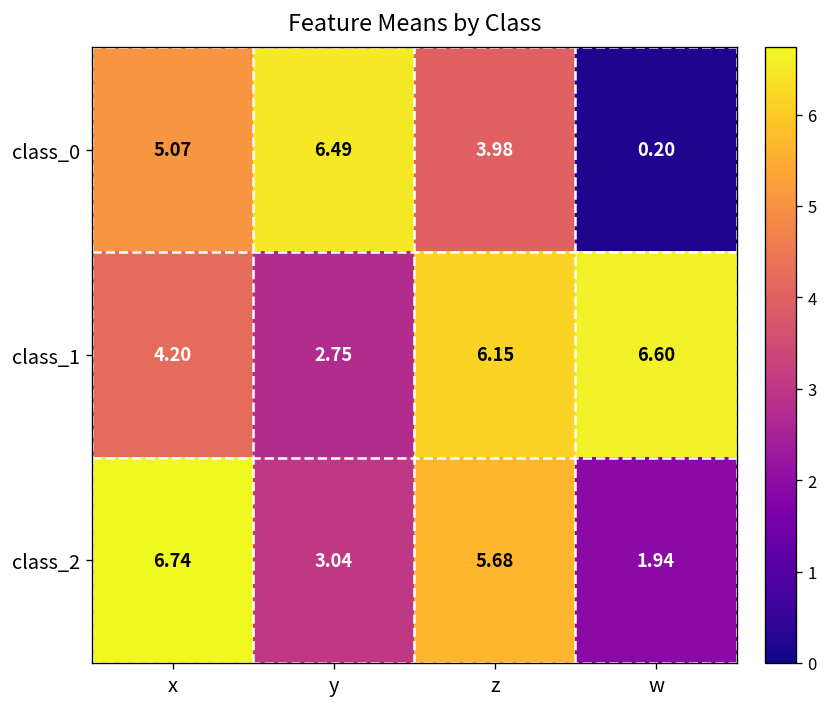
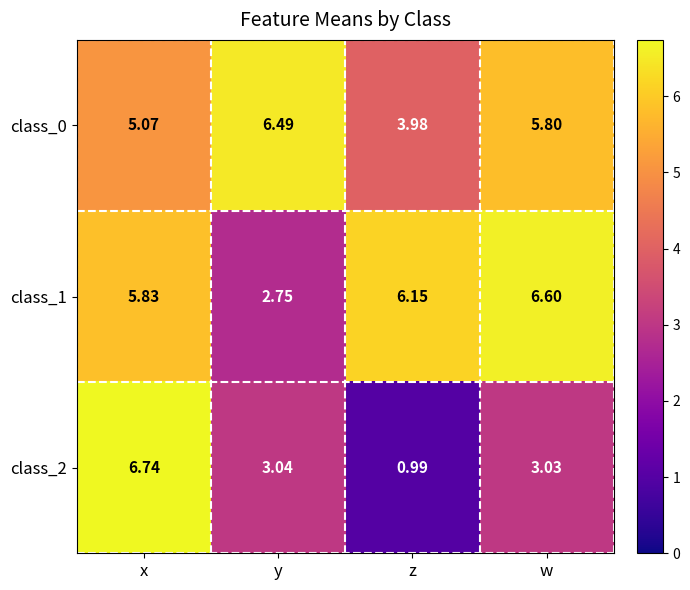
class_0, w: 0.20 -> 5.80
class_1, x: 4.20 -> 5.83
class_2, z: 5.68 -> 0.99
class_2, w: 1.94 -> 3.03
